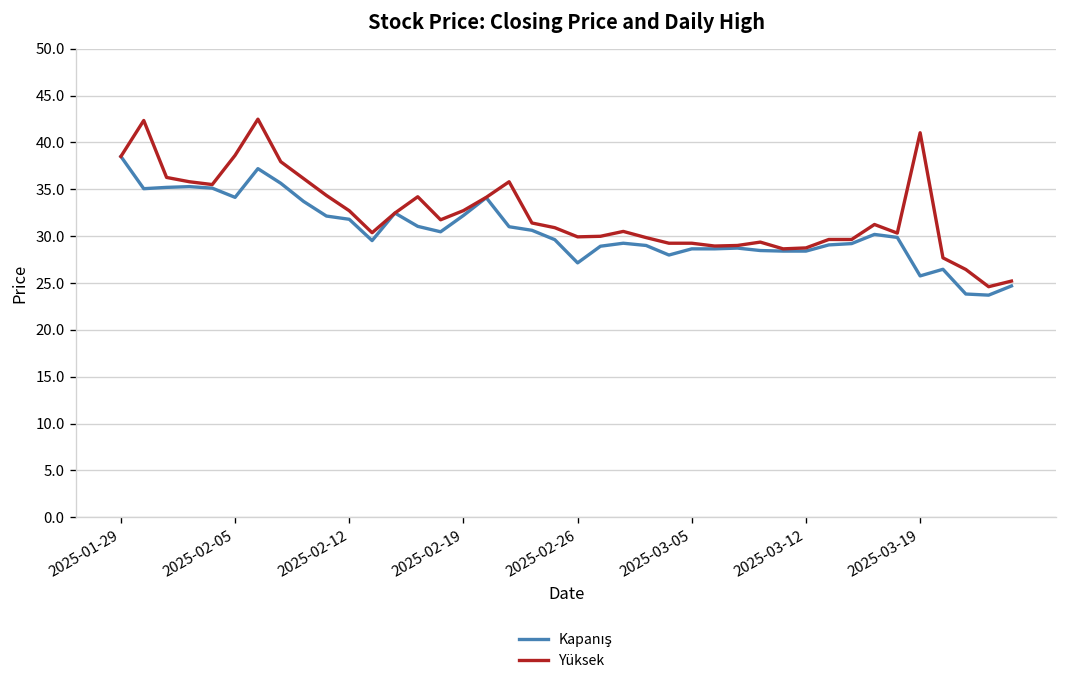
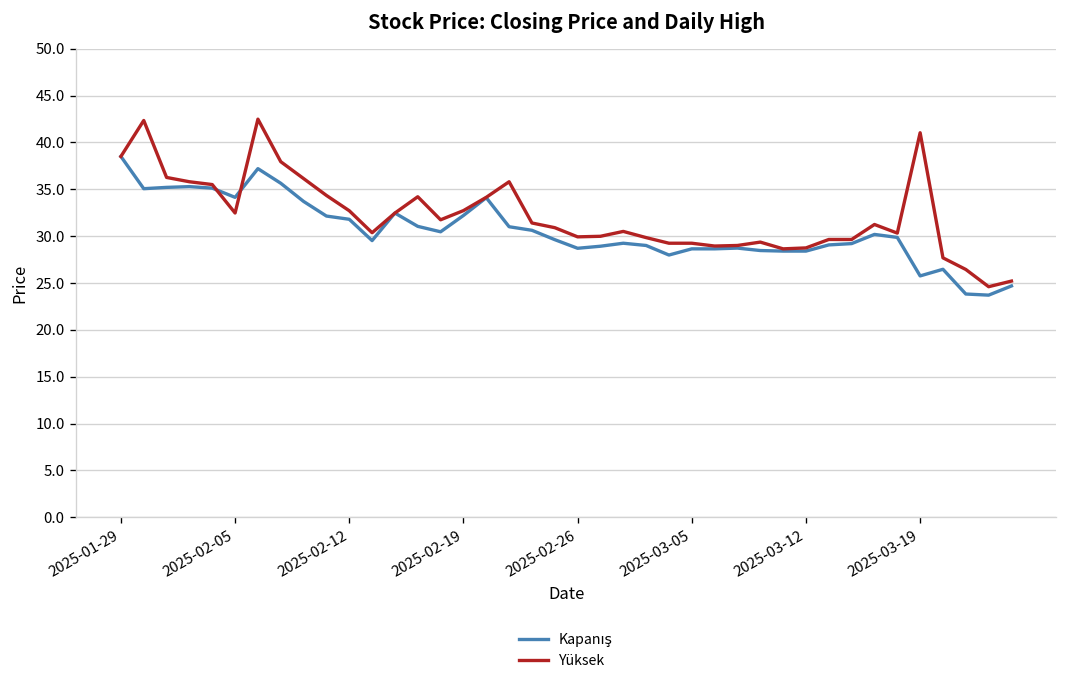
Yüksek, 2025-02-05: 39 -> 32
Kapanış, 2025-02-26: 27 -> 29
